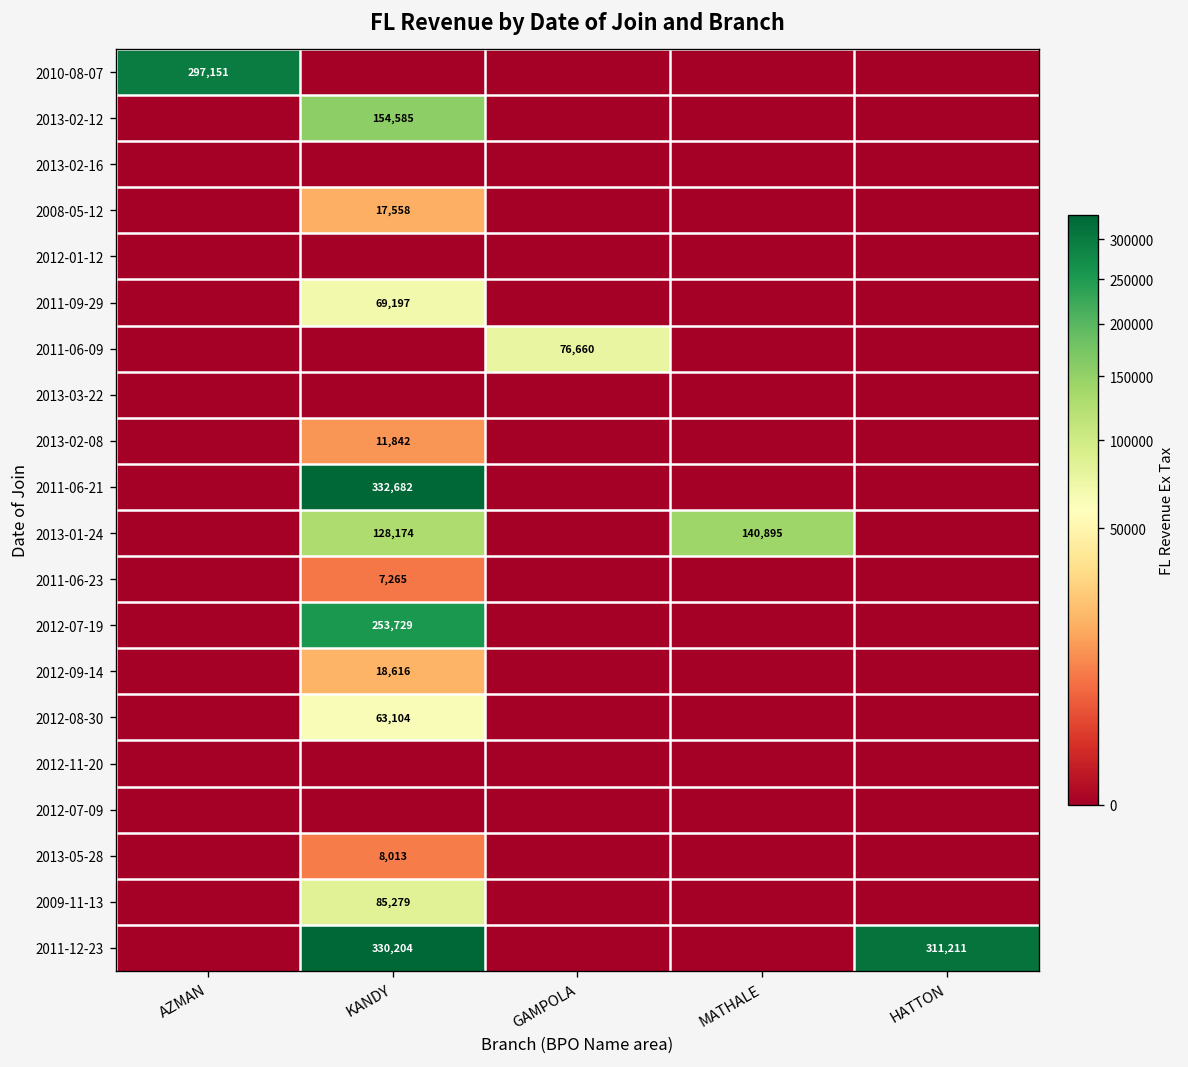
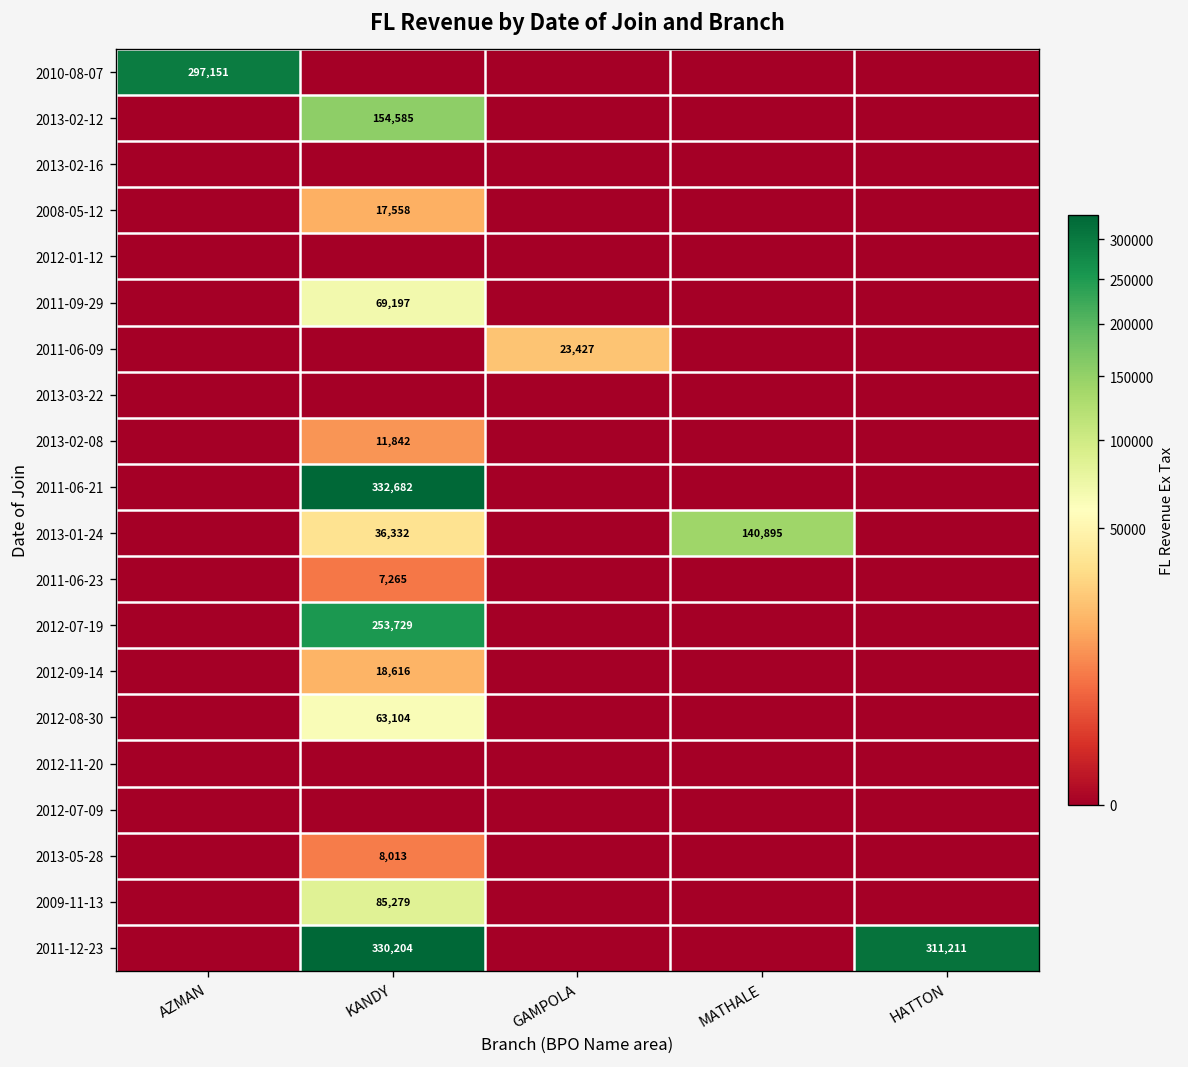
2011-06-09, GAMPOLA: 76,660 -> 23,427
2013-01-24, KANDY: 128,174 -> 36,332
